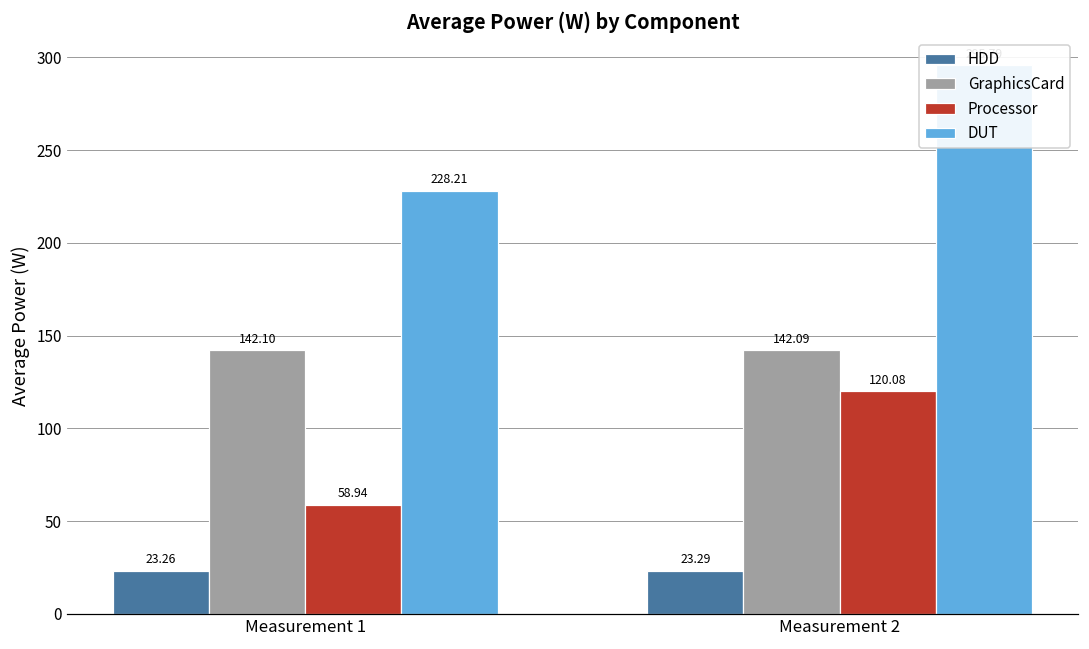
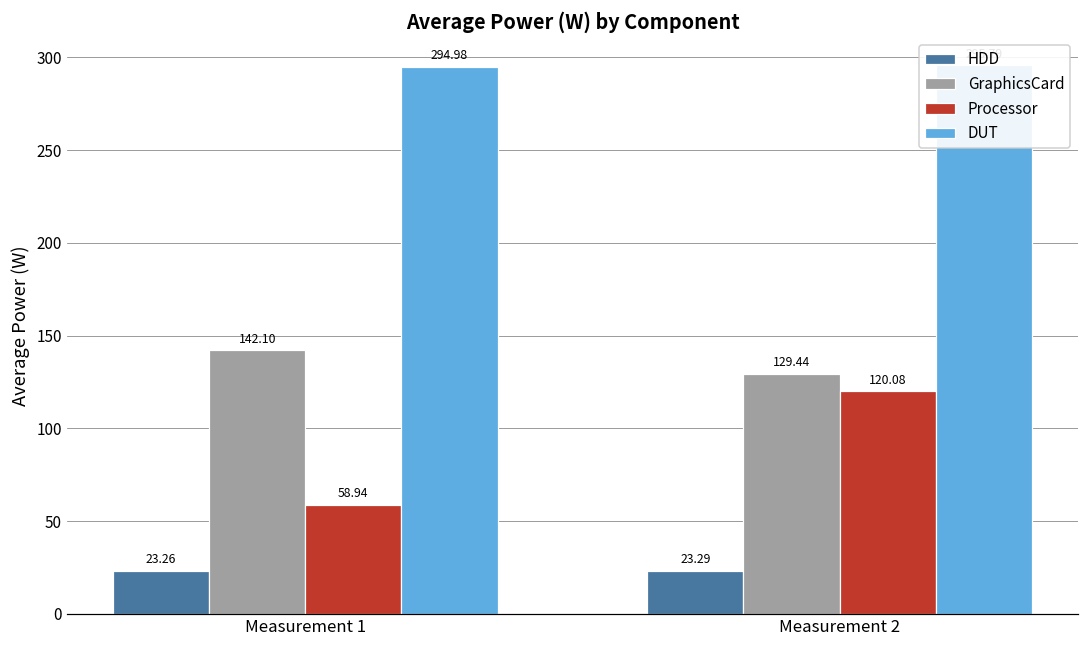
DUT, Measurement 1: 228.21 -> 294.98
GraphicsCard, Measurement 2: 142.09 -> 129.44
